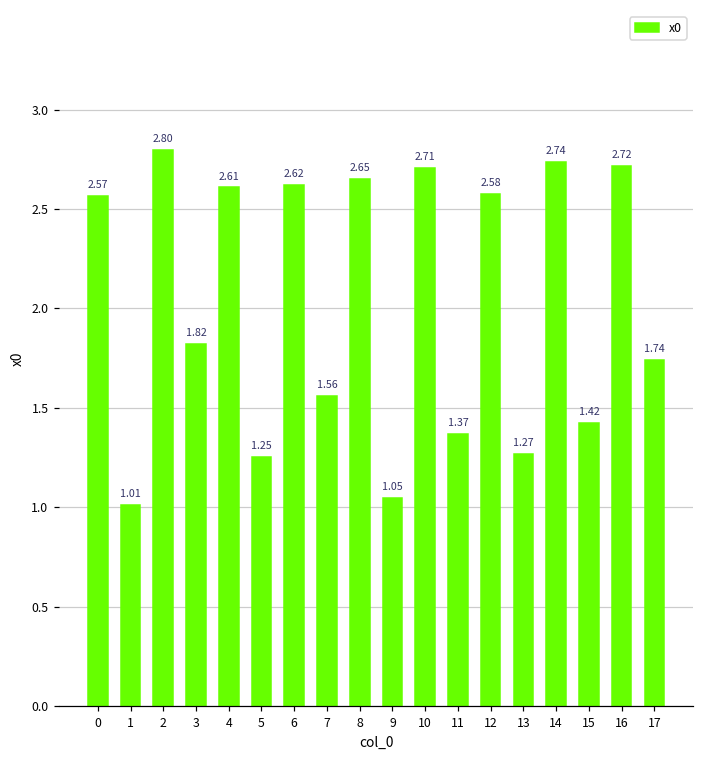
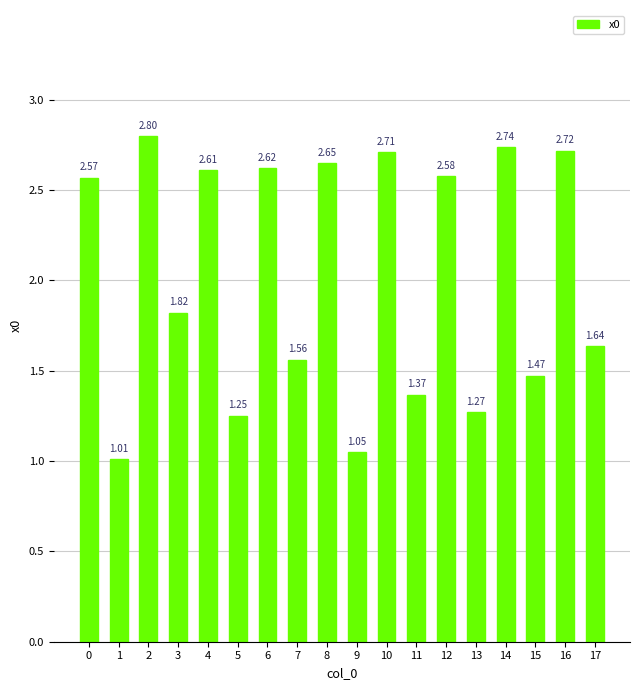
15: 1.42 -> 1.47
17: 1.74 -> 1.64
